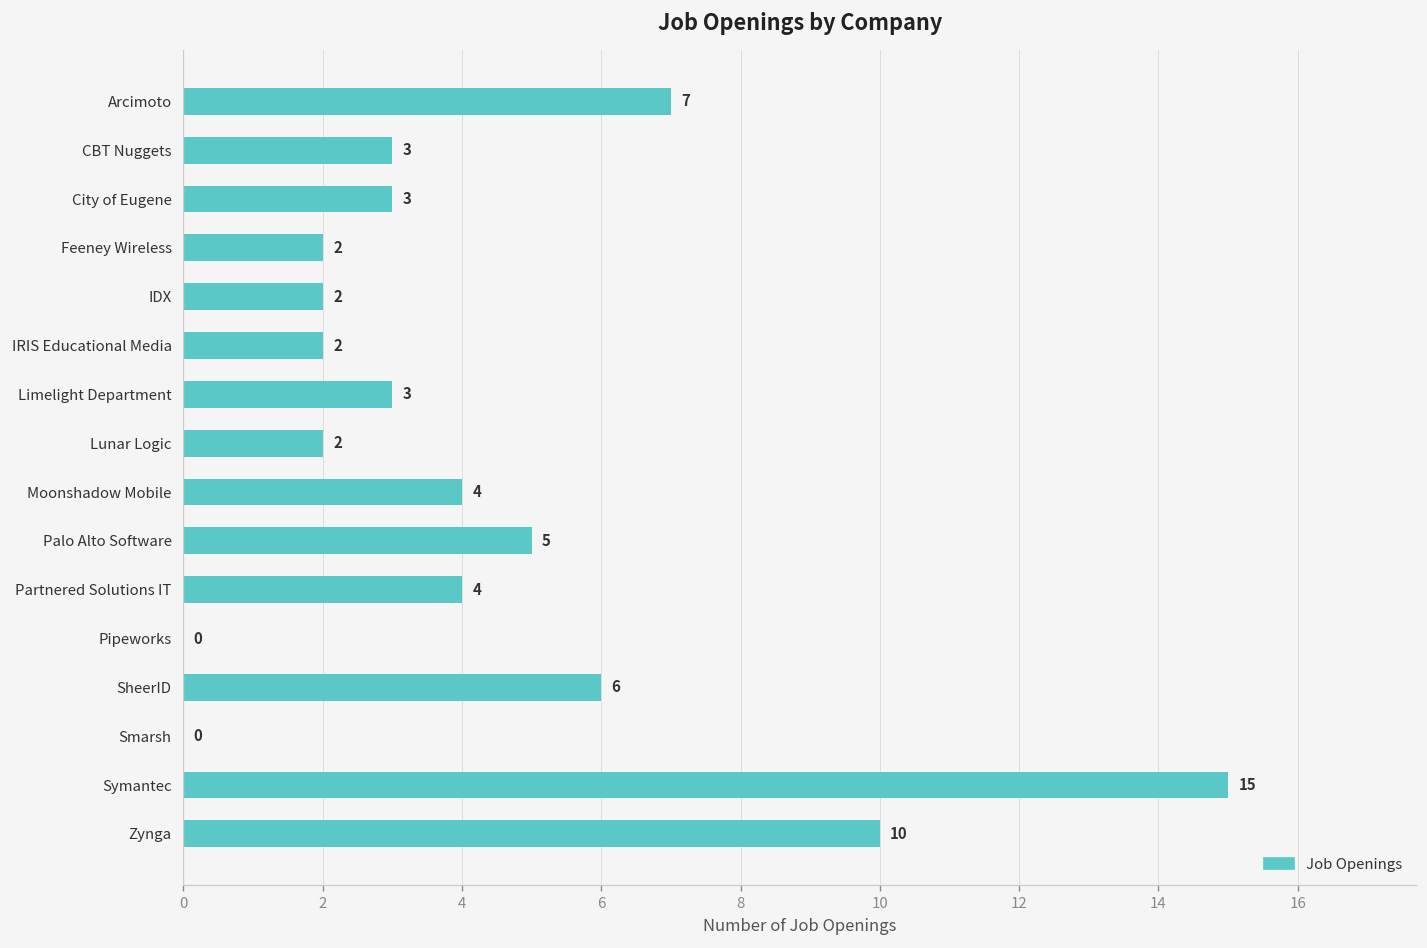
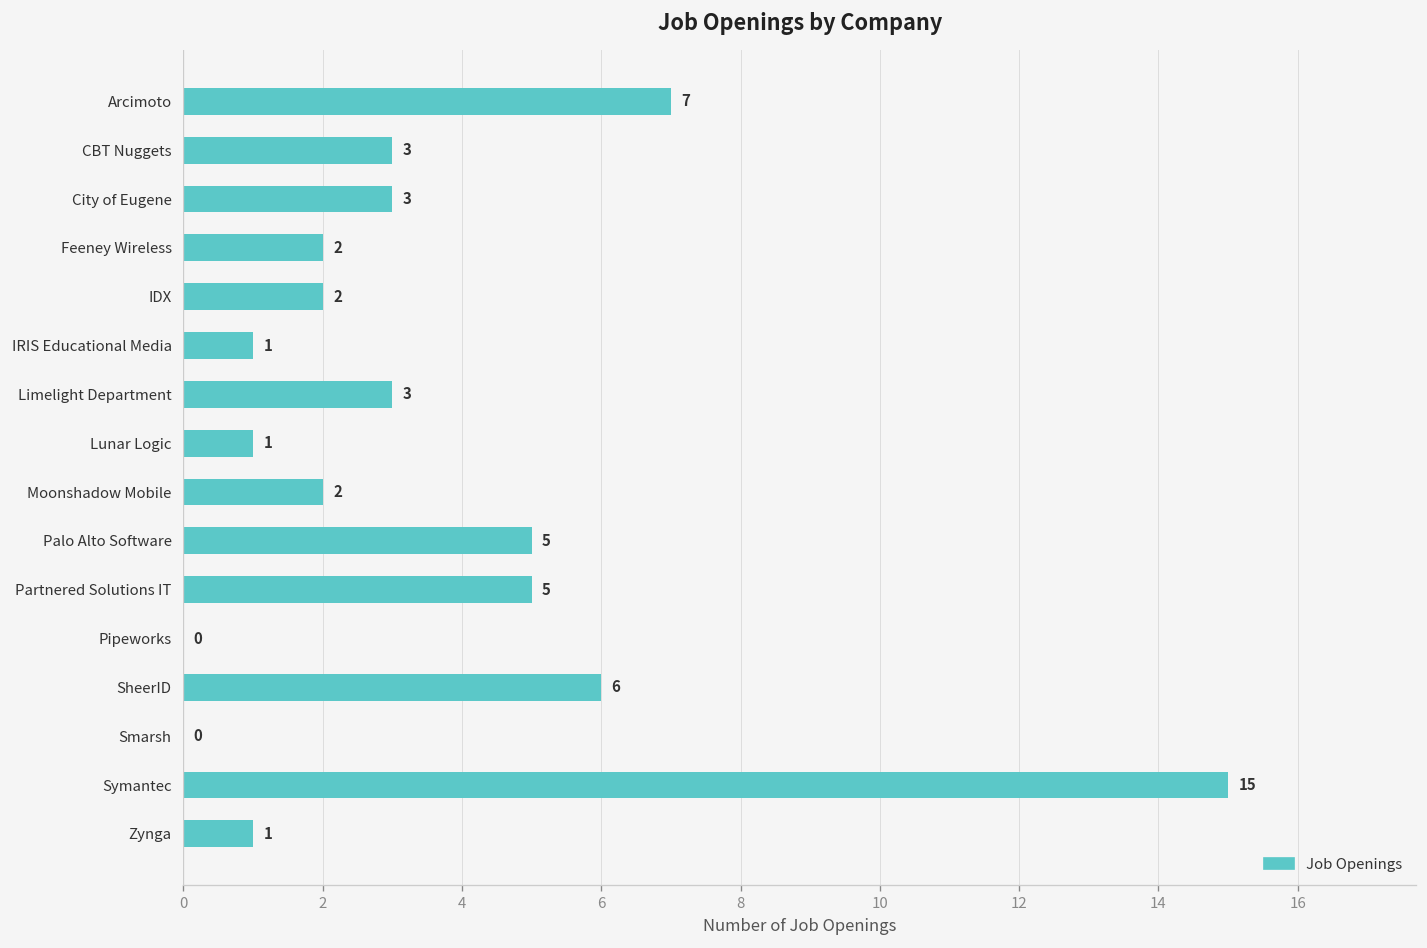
IRIS Educational Media: 2 -> 1
Lunar Logic: 2 -> 1
Moonshadow Mobile: 4 -> 2
Partnered Solutions IT: 4 -> 5
Zynga: 10 -> 1
